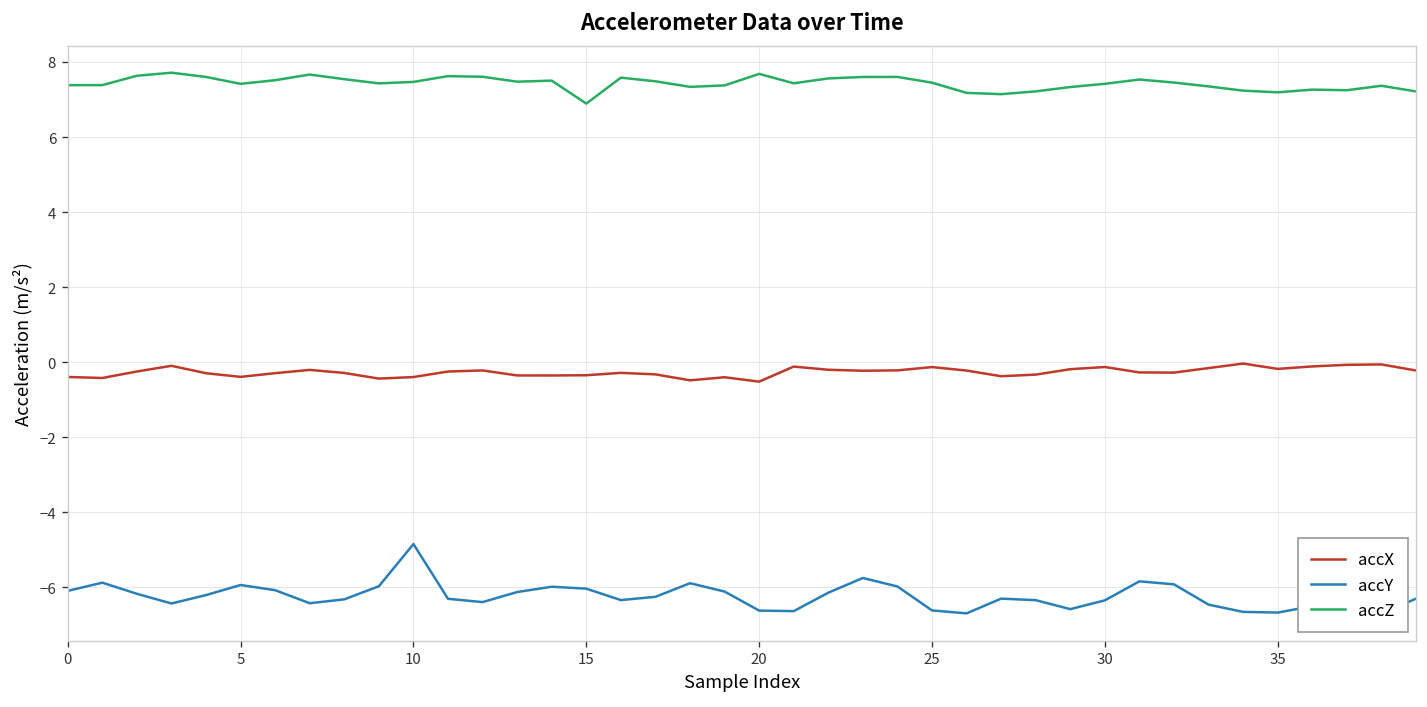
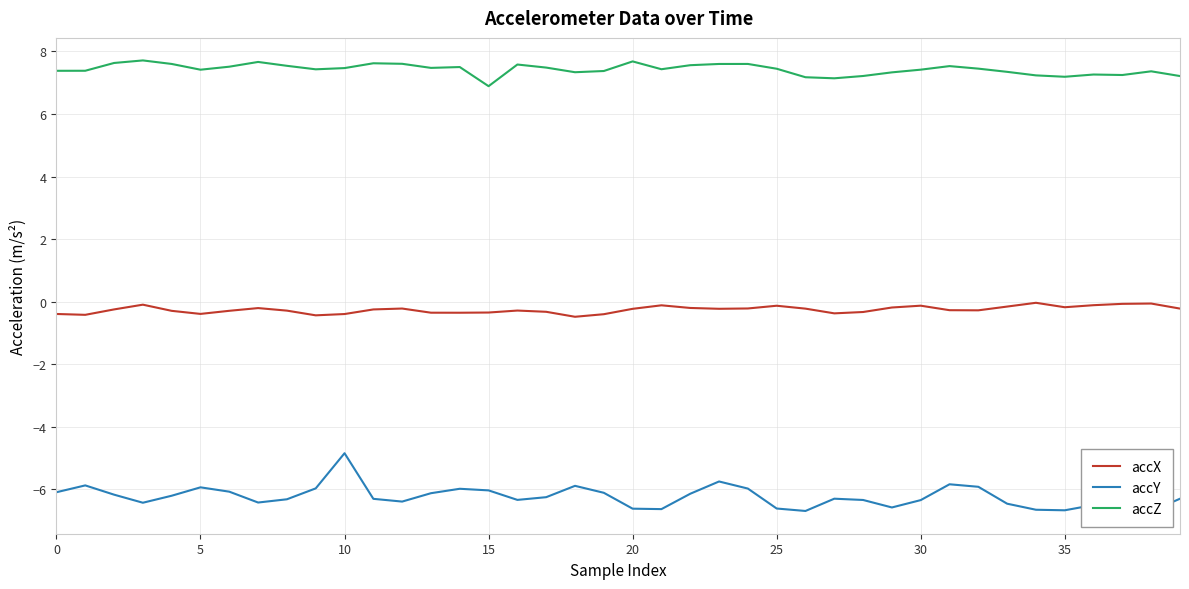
accX, 20: -0.5 -> -0.2
